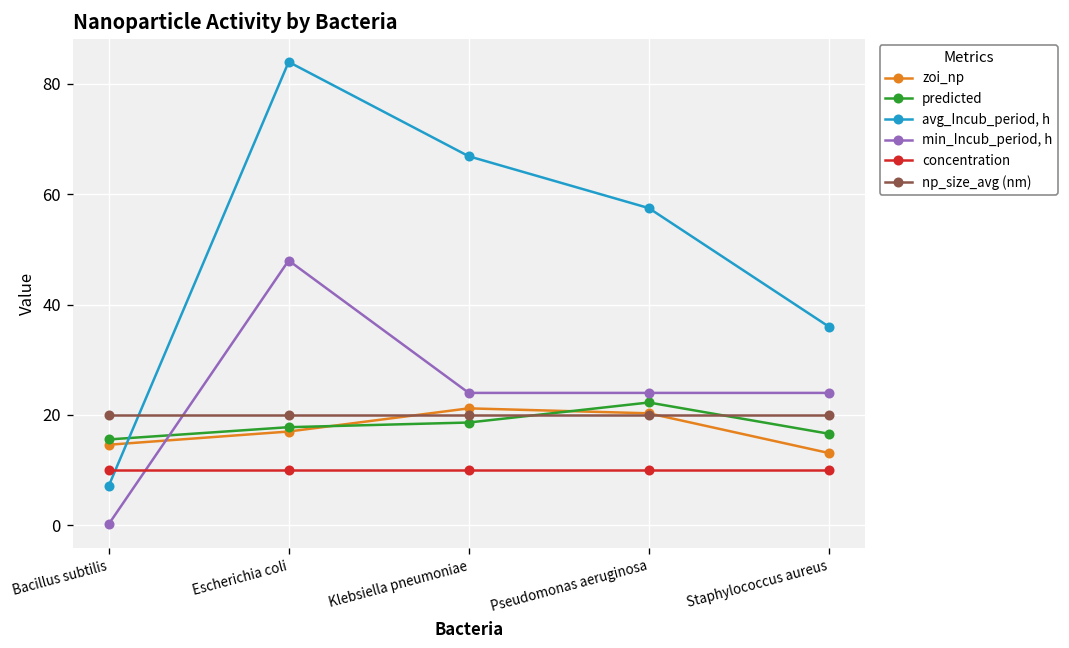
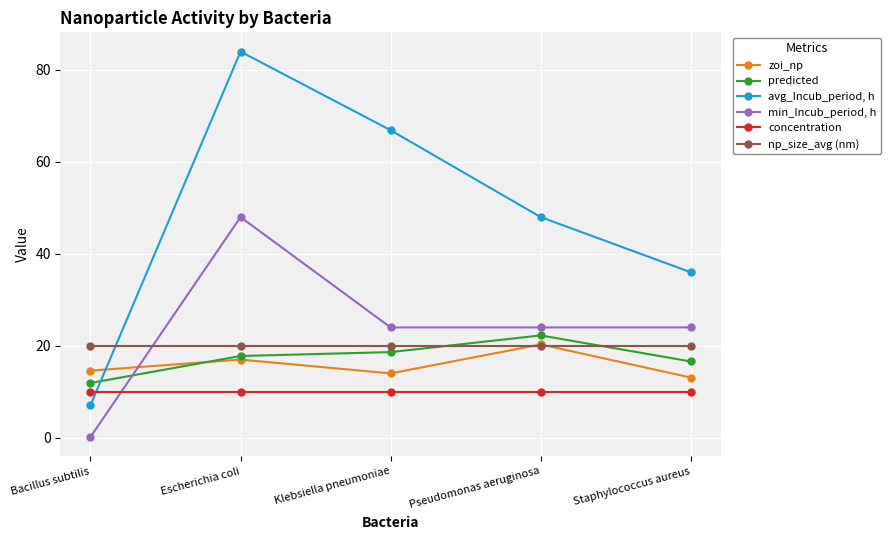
predicted, Bacillus subtilis: 16 -> 12
zoi_np, Klebsiella pneumoniae: 21 -> 14
avg_Incub_period, h, Pseudomonas aeruginosa: 58 -> 48
